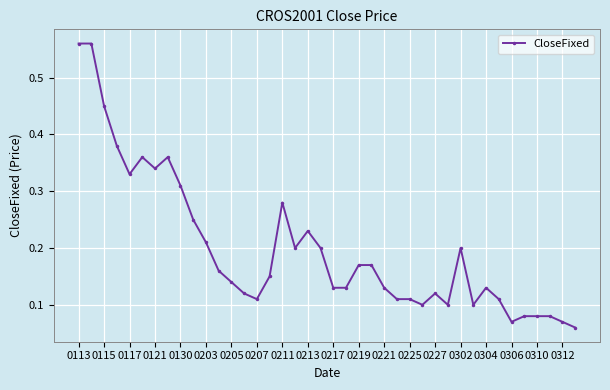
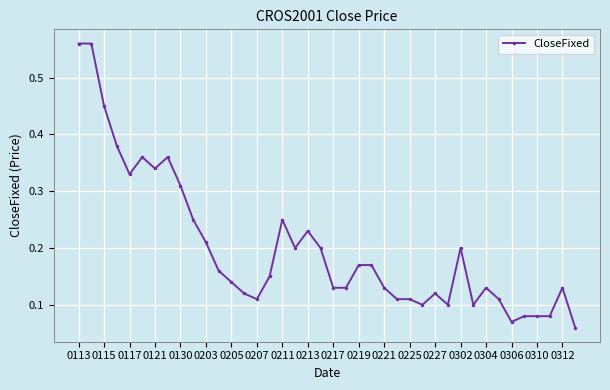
0211: 0.28 -> 0.25
0312: 0.07 -> 0.13
